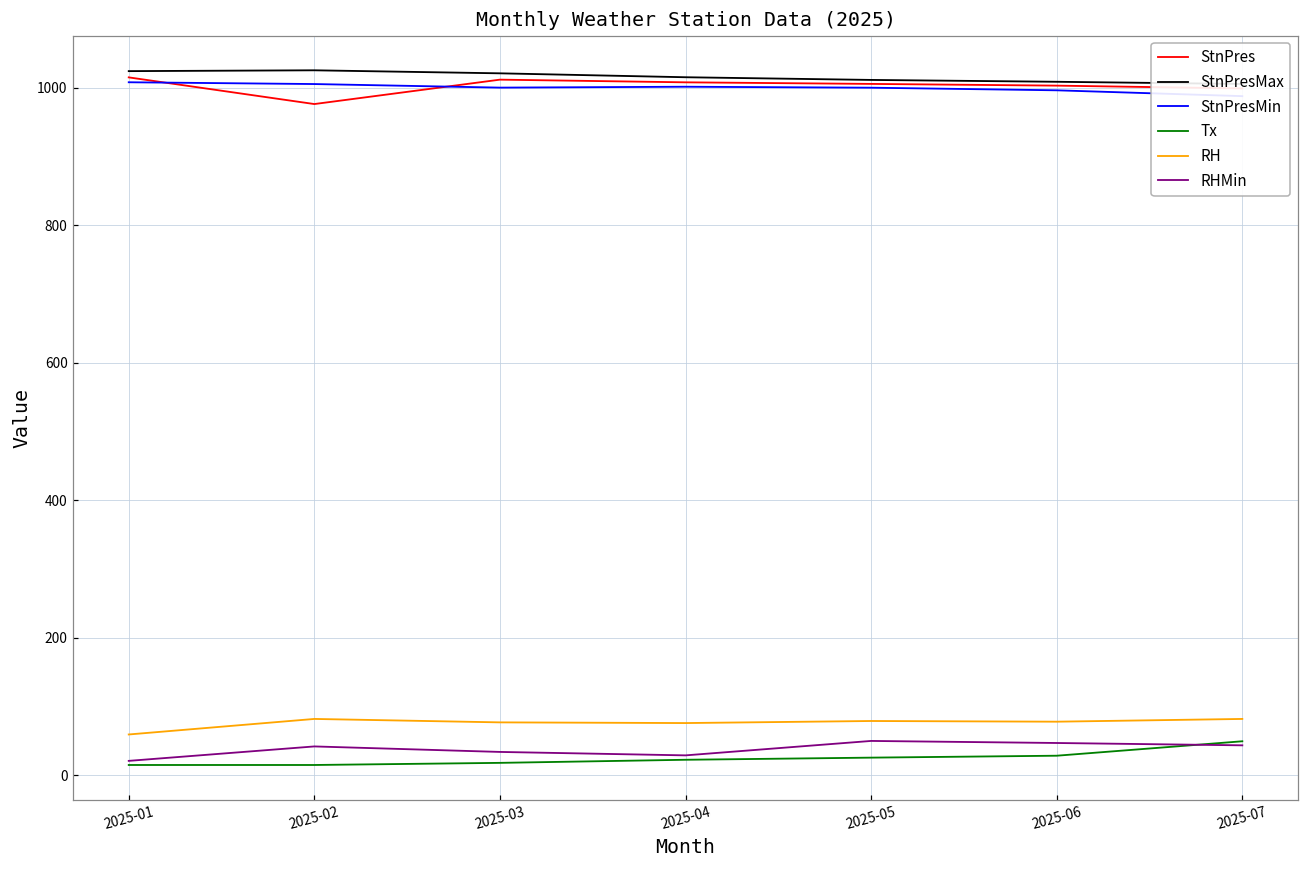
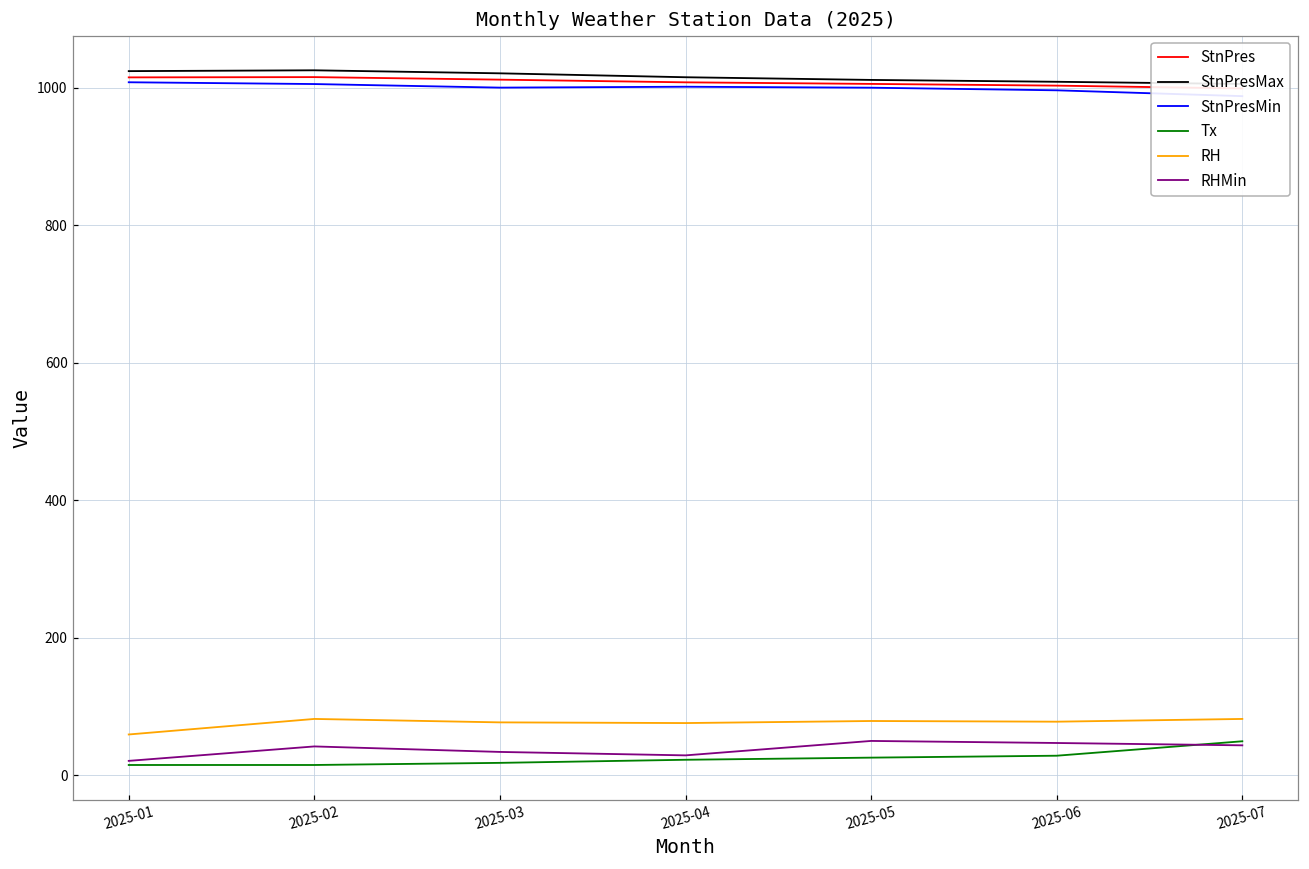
StnPres, 2025-02: 980 -> 1020
